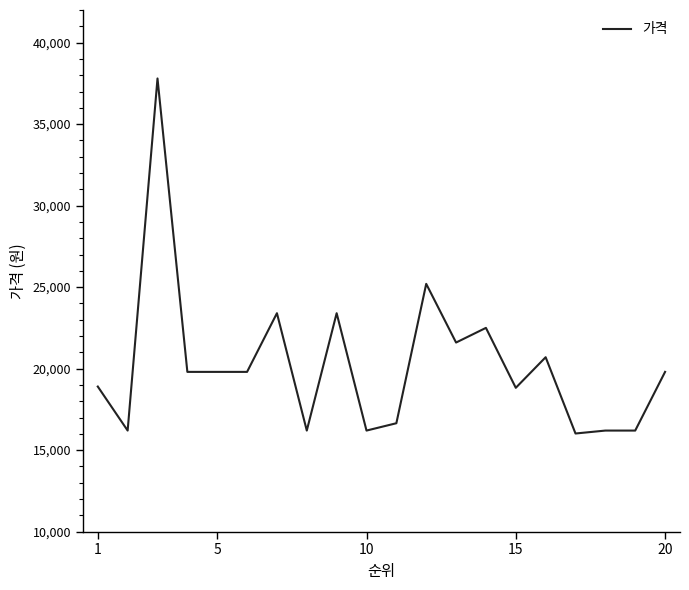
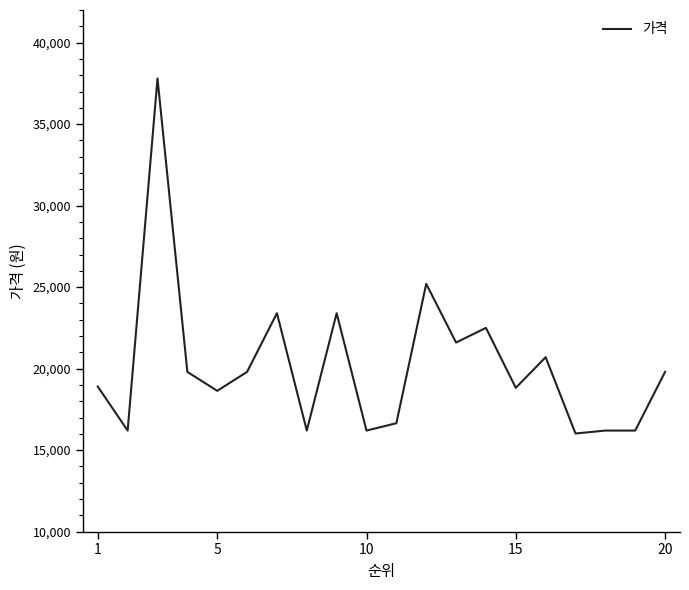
5: 19,800 -> 18,600
